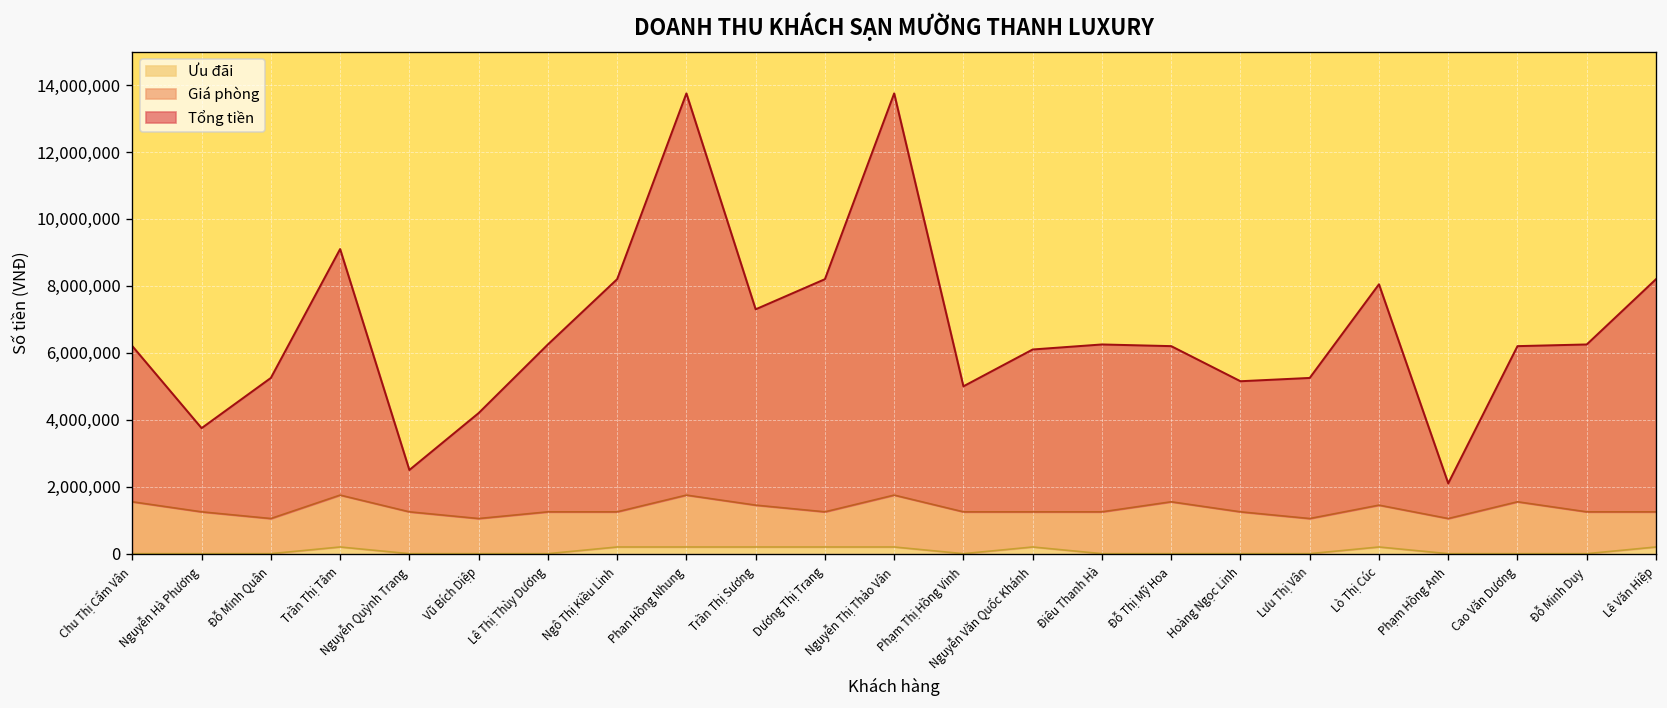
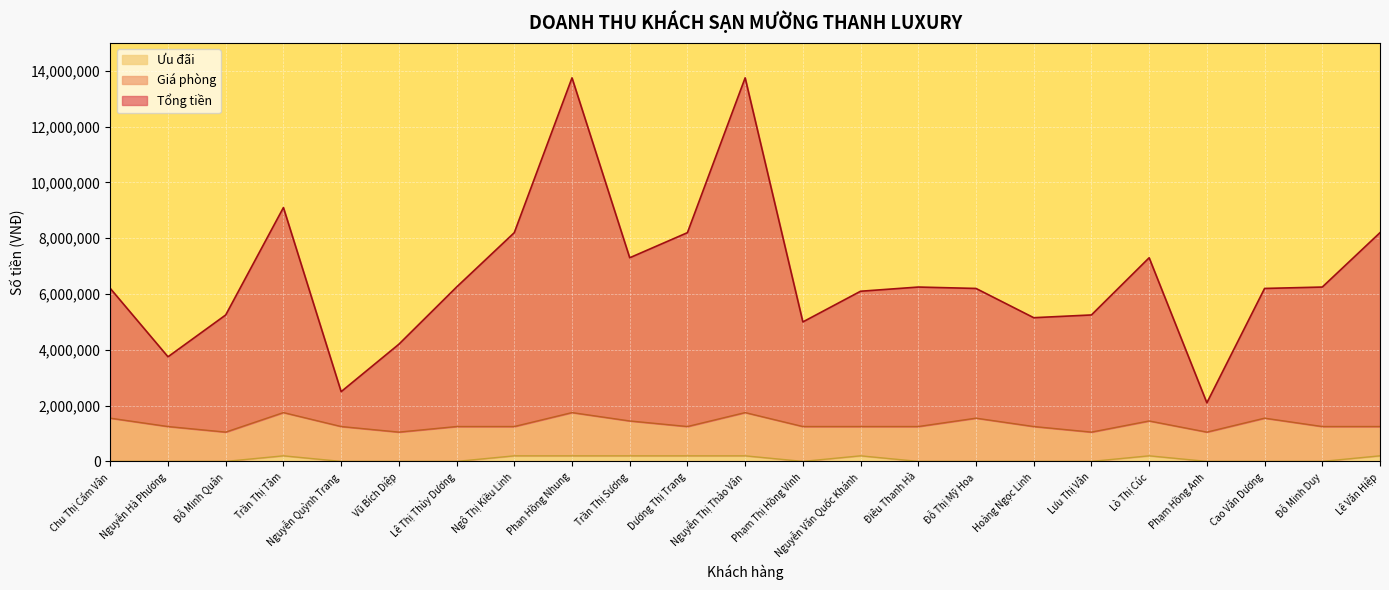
Tổng tiền, Lò Thị Cúc: 8,000,000 -> 7,300,000
